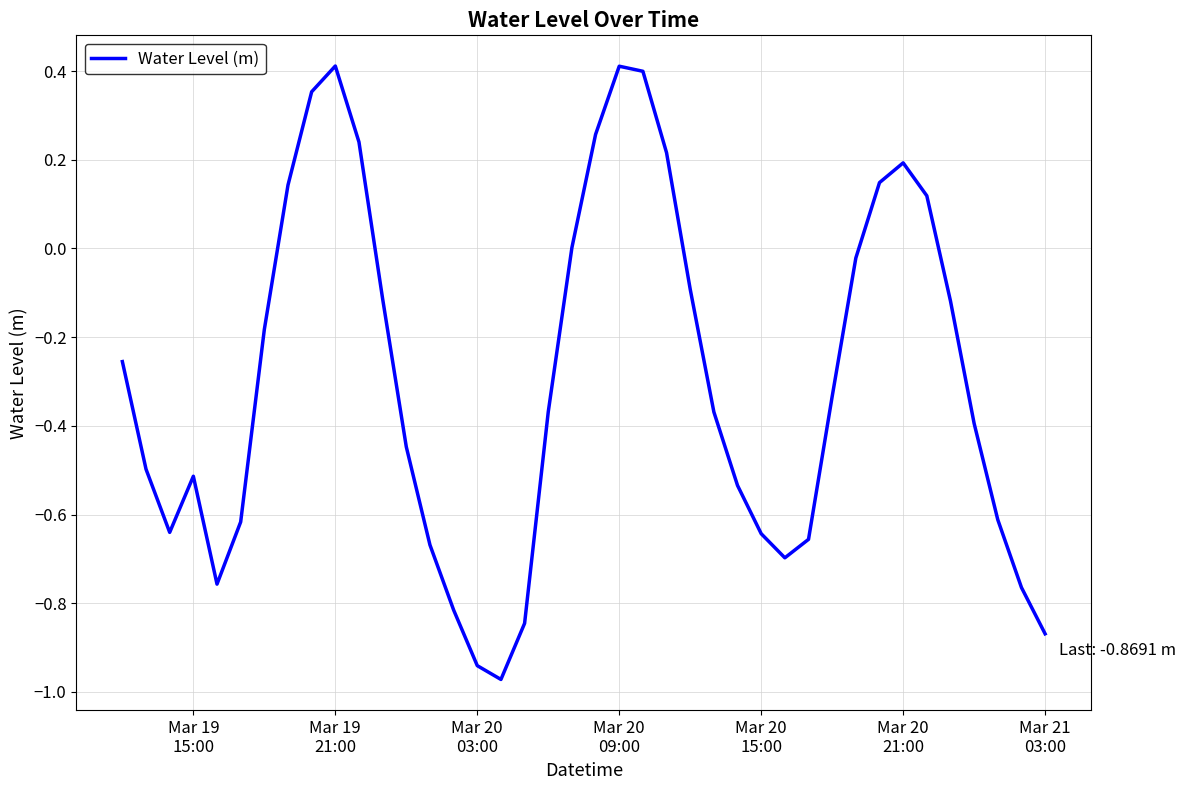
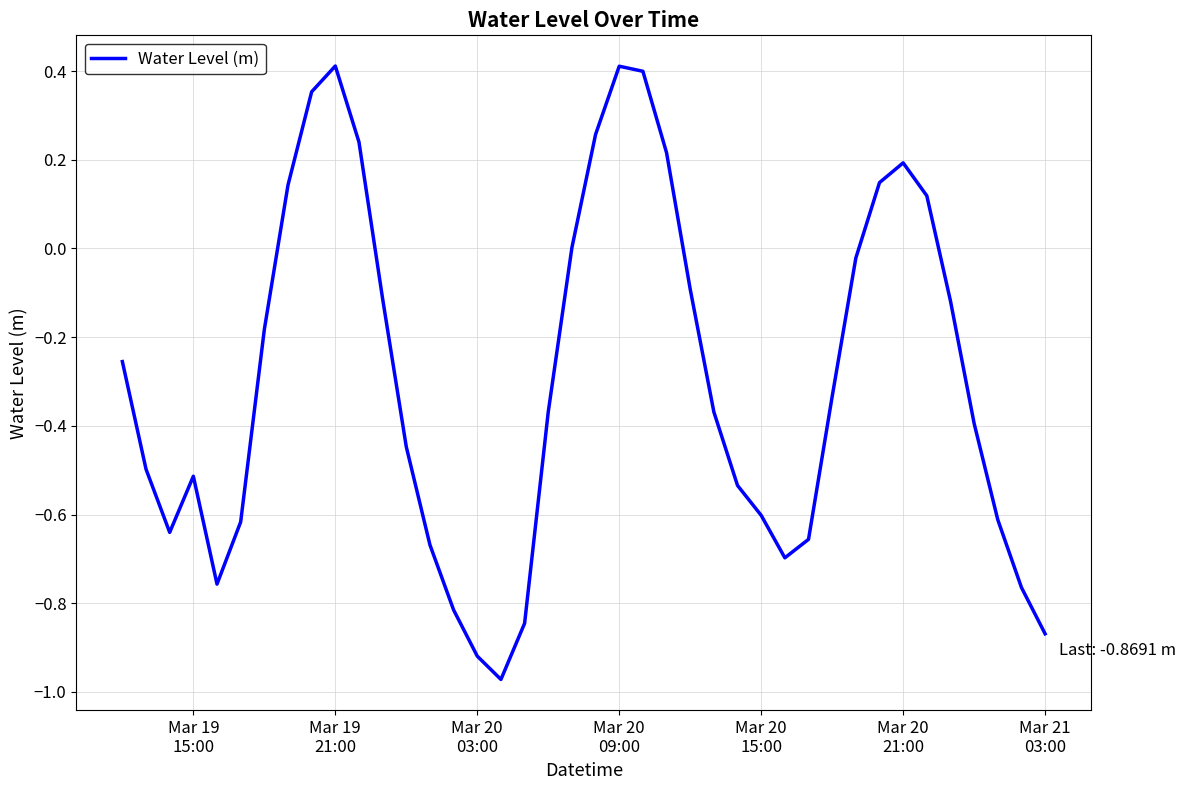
Mar 20 03:00: -0.94 -> -0.92
Mar 20 15:00: -0.64 -> -0.60
